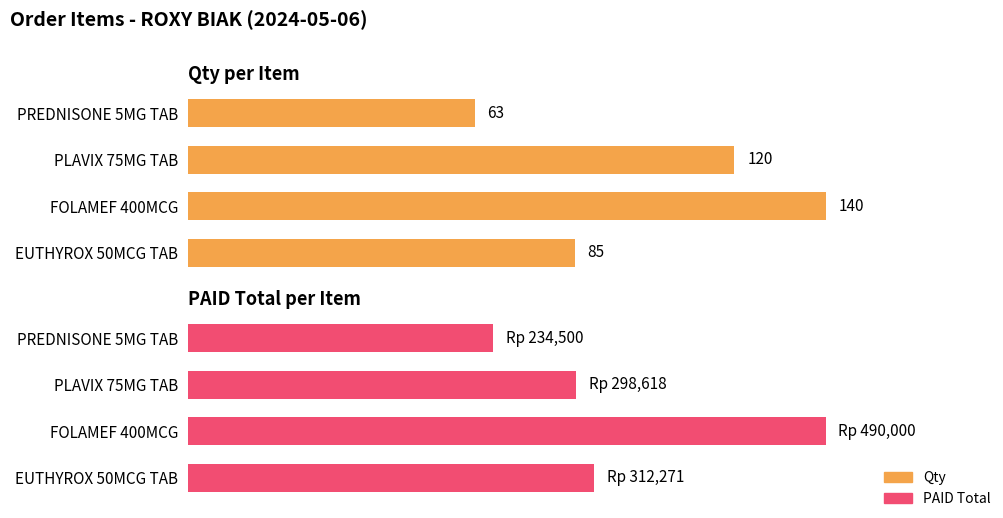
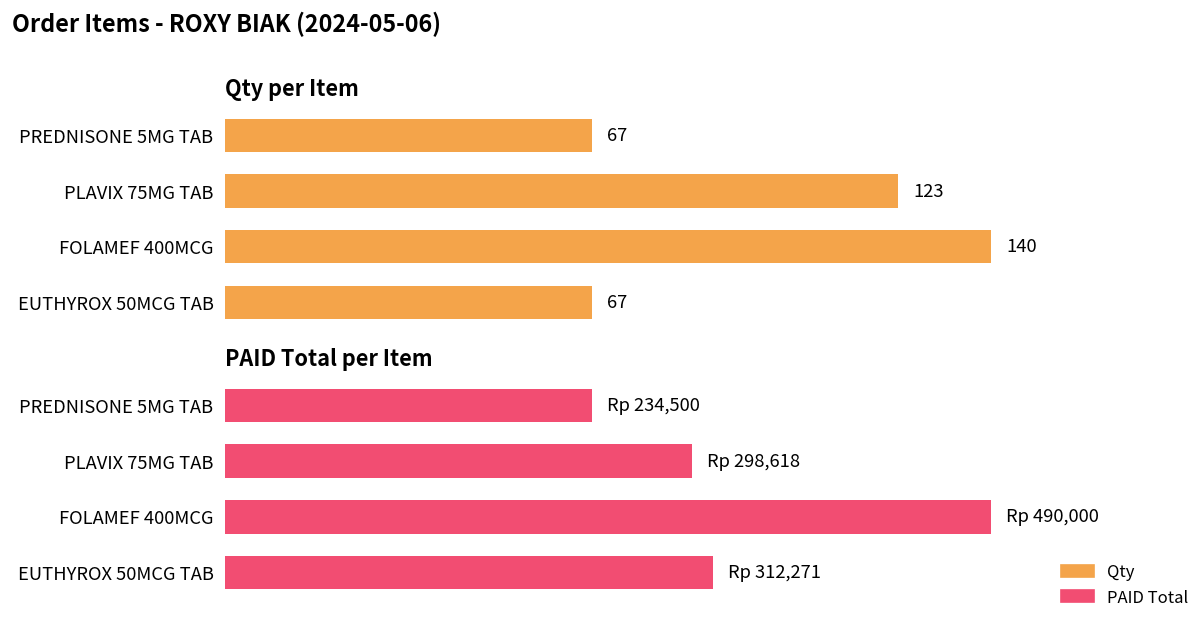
Qty per Item, PREDNISONE 5MG TAB: 63 -> 67
Qty per Item, PLAVIX 75MG TAB: 120 -> 123
Qty per Item, EUTHYROX 50MCG TAB: 85 -> 67
